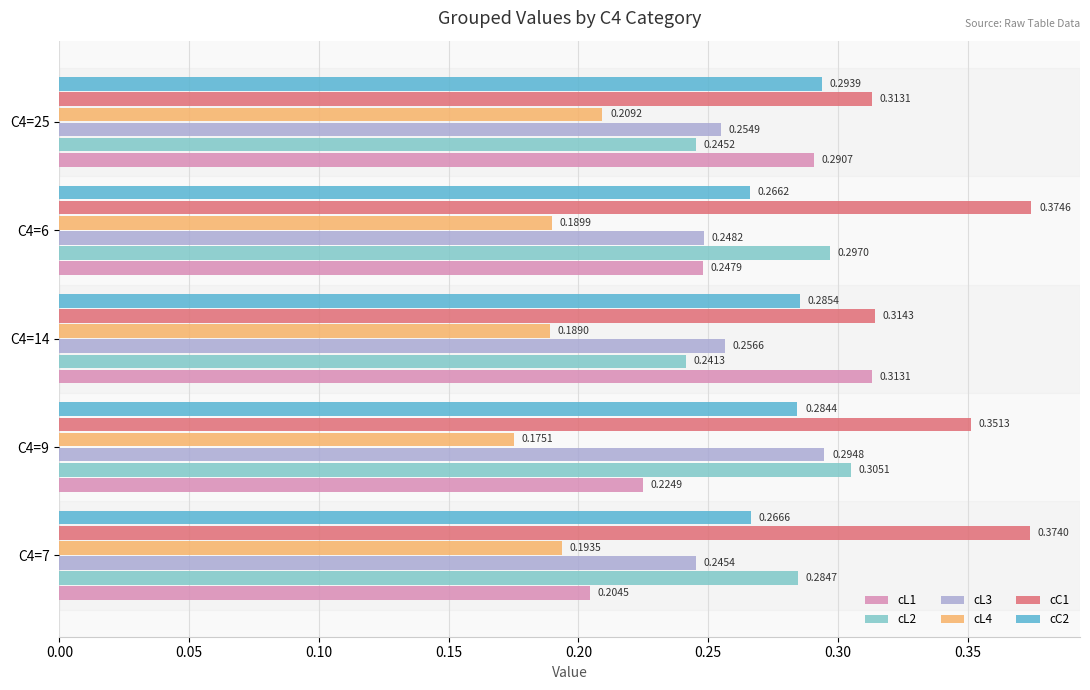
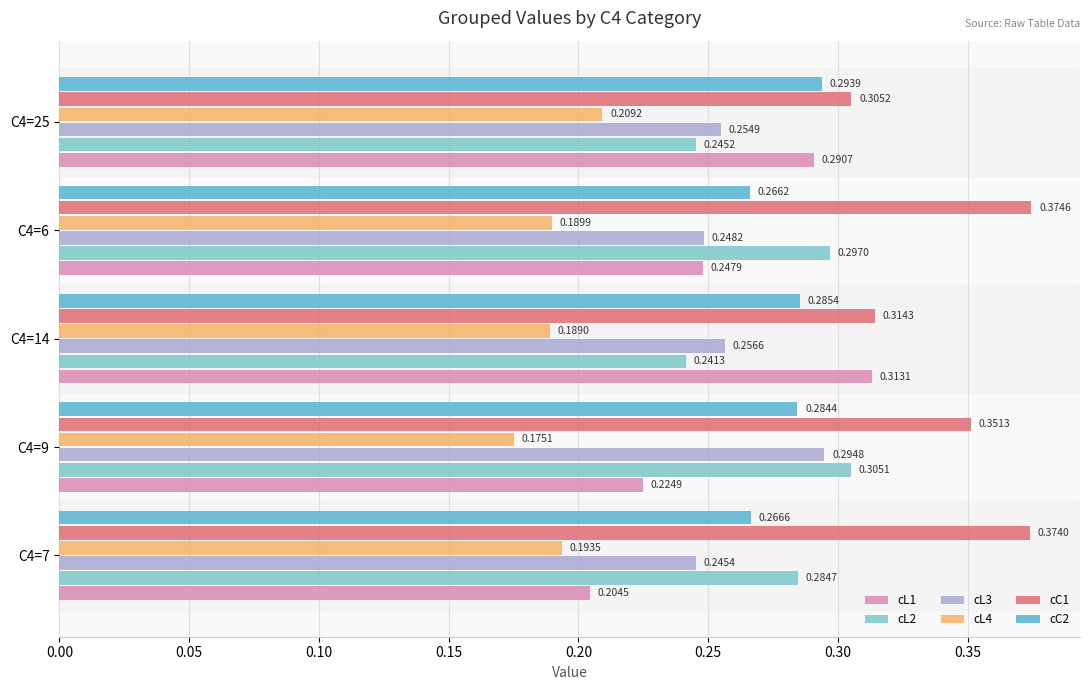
cC1, C4=25: 0.3131 -> 0.3052
